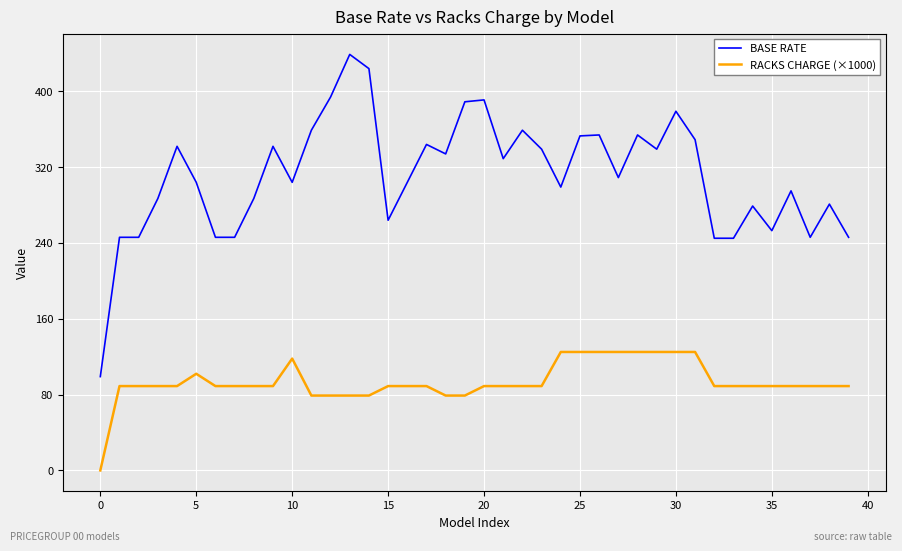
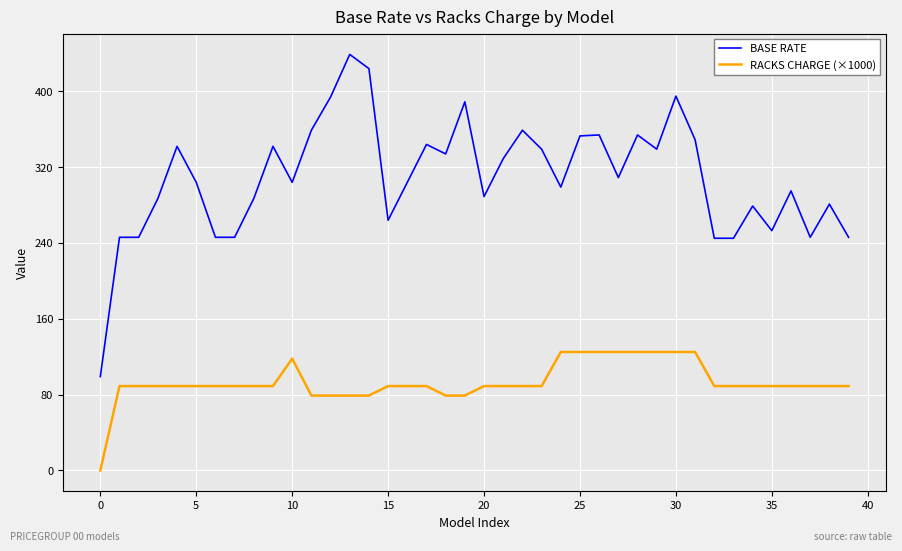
RACKS CHARGE (×1000), 5: 100 -> 90
BASE RATE, 20: 390 -> 290
BASE RATE, 30: 380 -> 400
